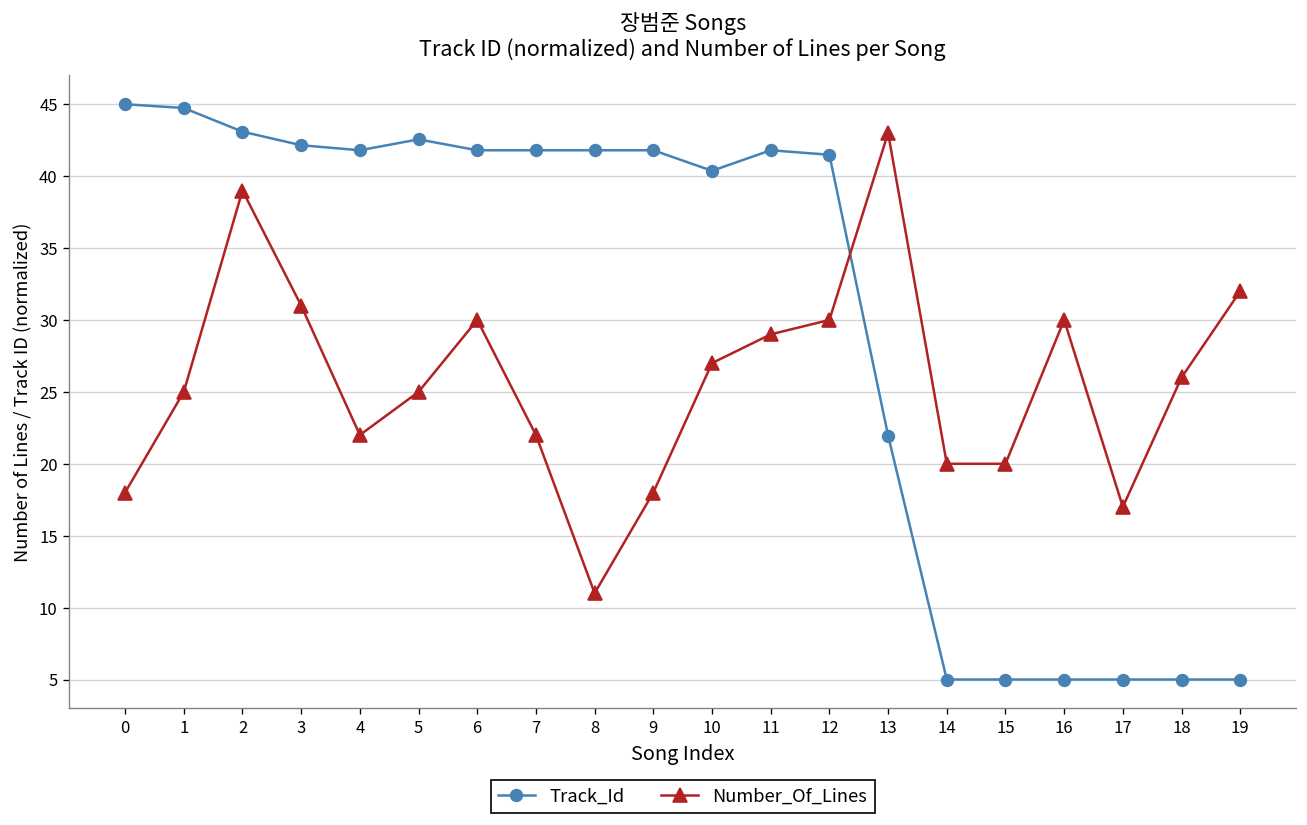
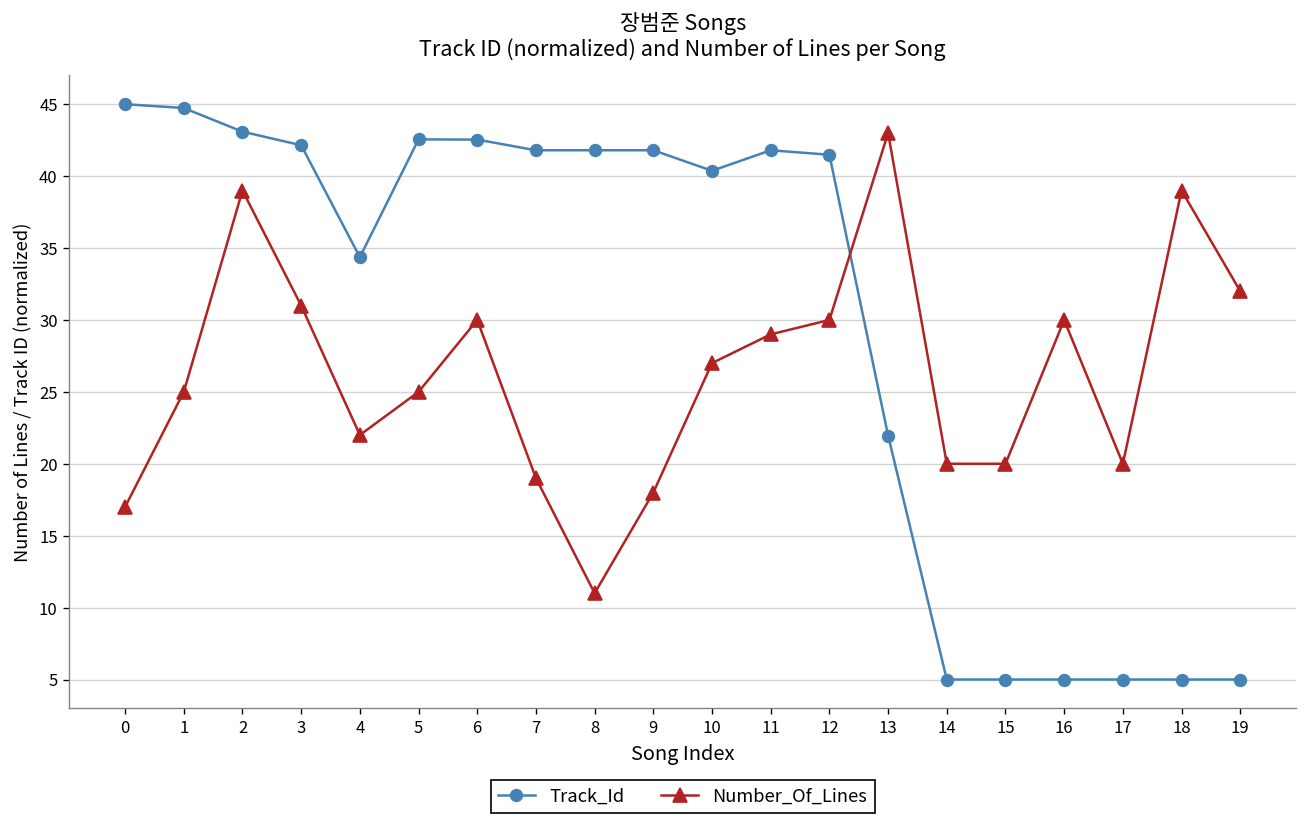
Number_Of_Lines, 0: 18 -> 17
Track_Id, 4: 41.8 -> 34.4
Track_Id, 6: 41.8 -> 42.5
Number_Of_Lines, 7: 22 -> 19
Number_Of_Lines, 17: 17 -> 20
Number_Of_Lines, 18: 26 -> 39
